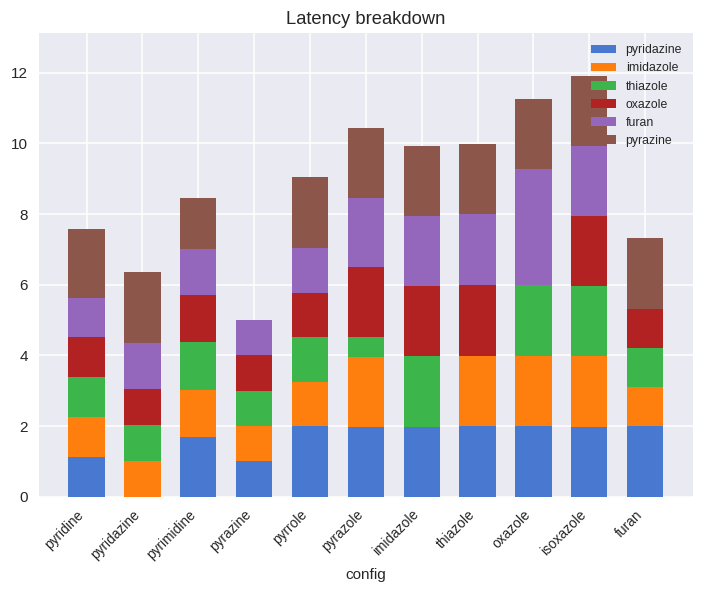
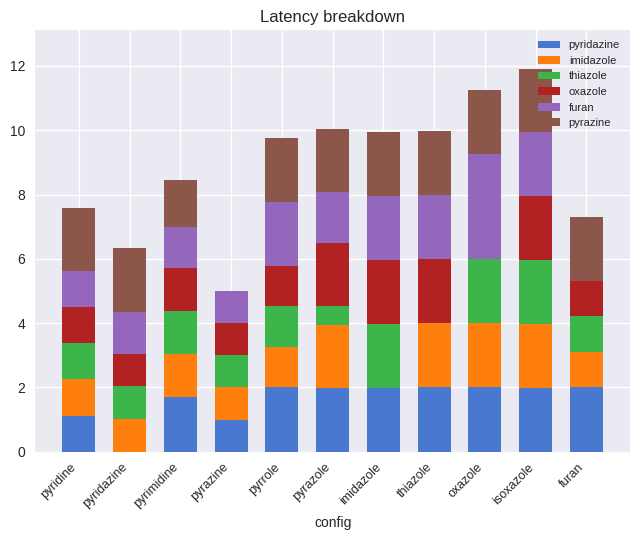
furan, pyrrole: 1.3 -> 2.0
furan, pyrazole: 2.0 -> 1.6
